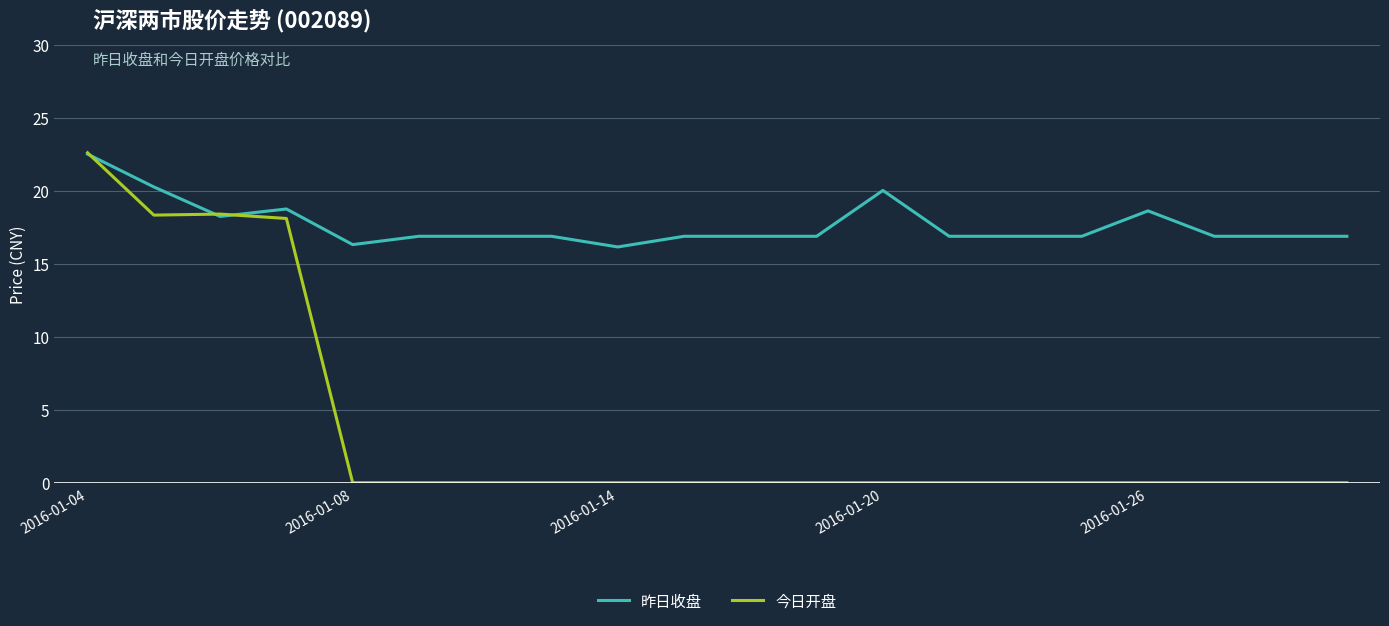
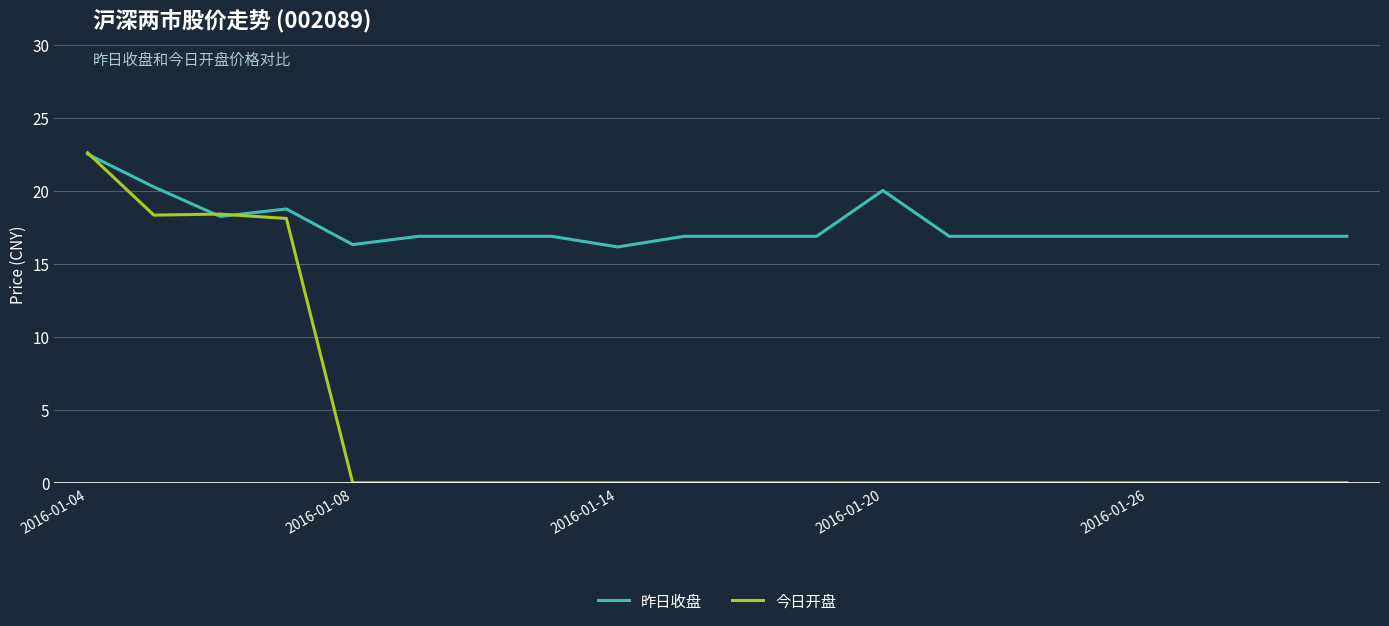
昨日收盘, 2016-01-26: 18.6 -> 16.9
